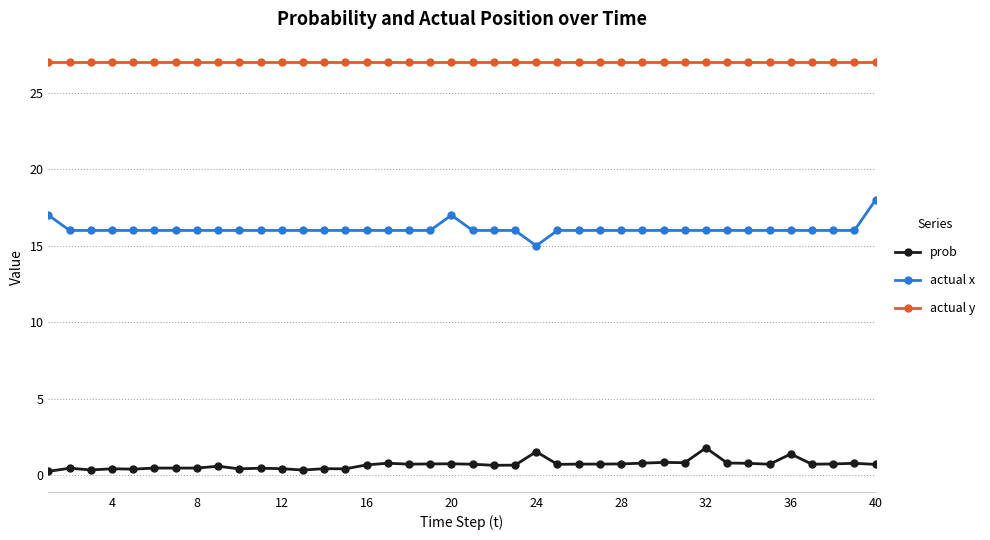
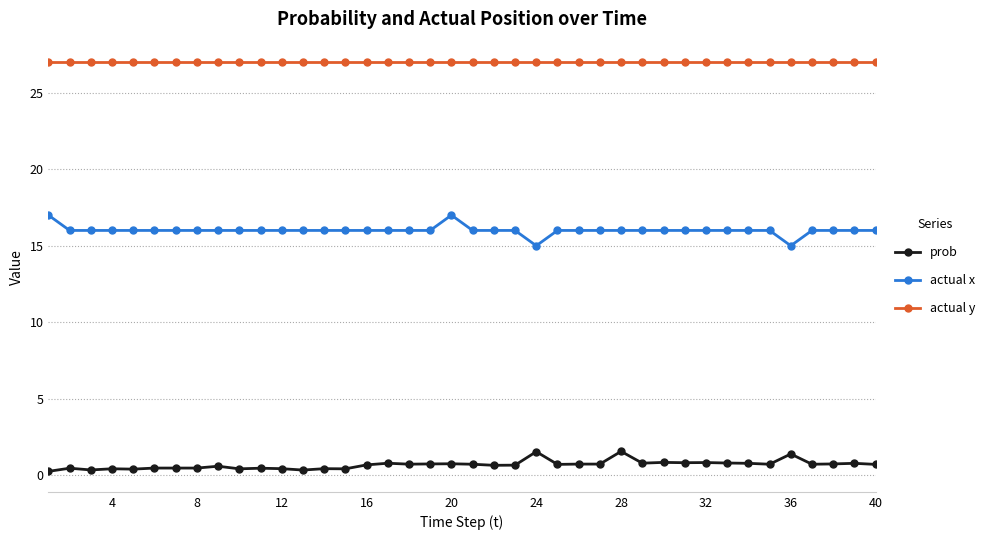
prob, 28: 0.7 -> 1.6
prob, 32: 1.8 -> 0.8
actual x, 36: 16 -> 15
actual x, 40: 18 -> 16
